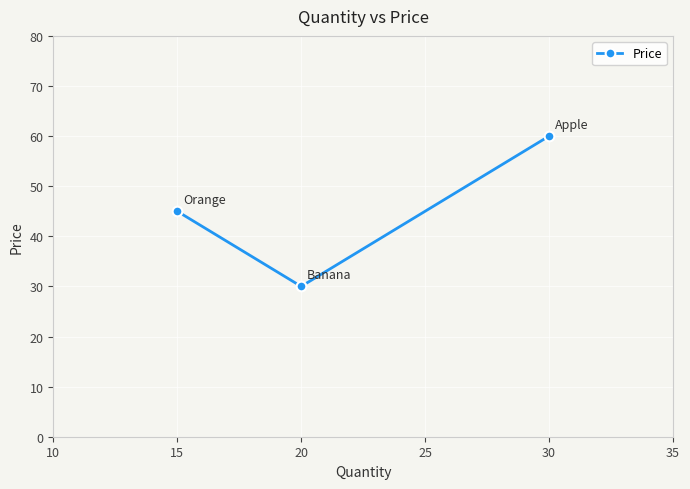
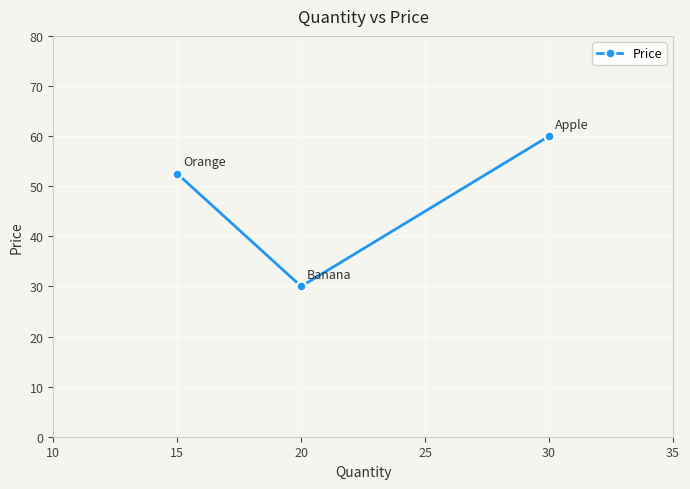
15: 45 -> 53
